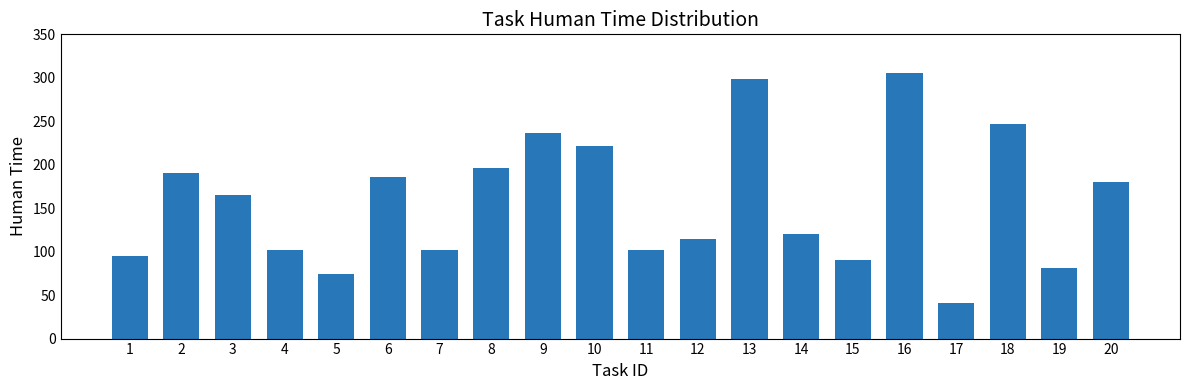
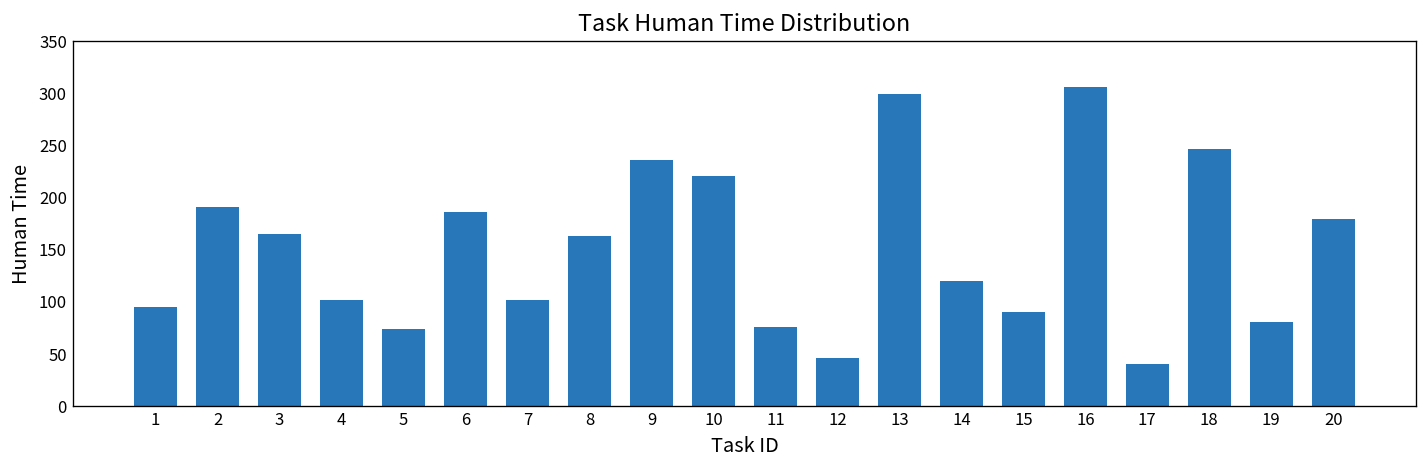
8: 200 -> 160
11: 100 -> 80
12: 120 -> 50
